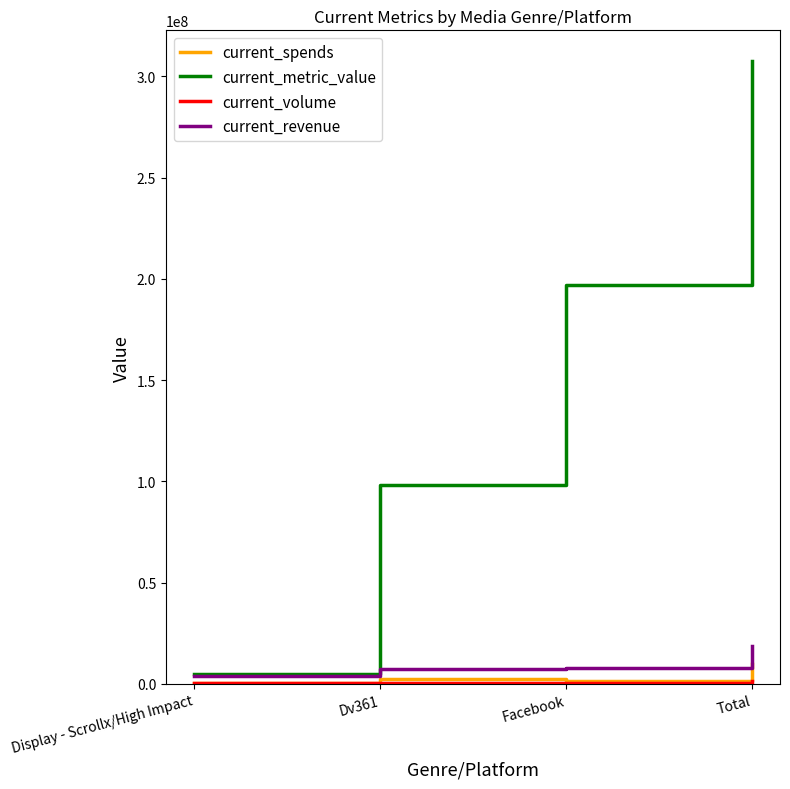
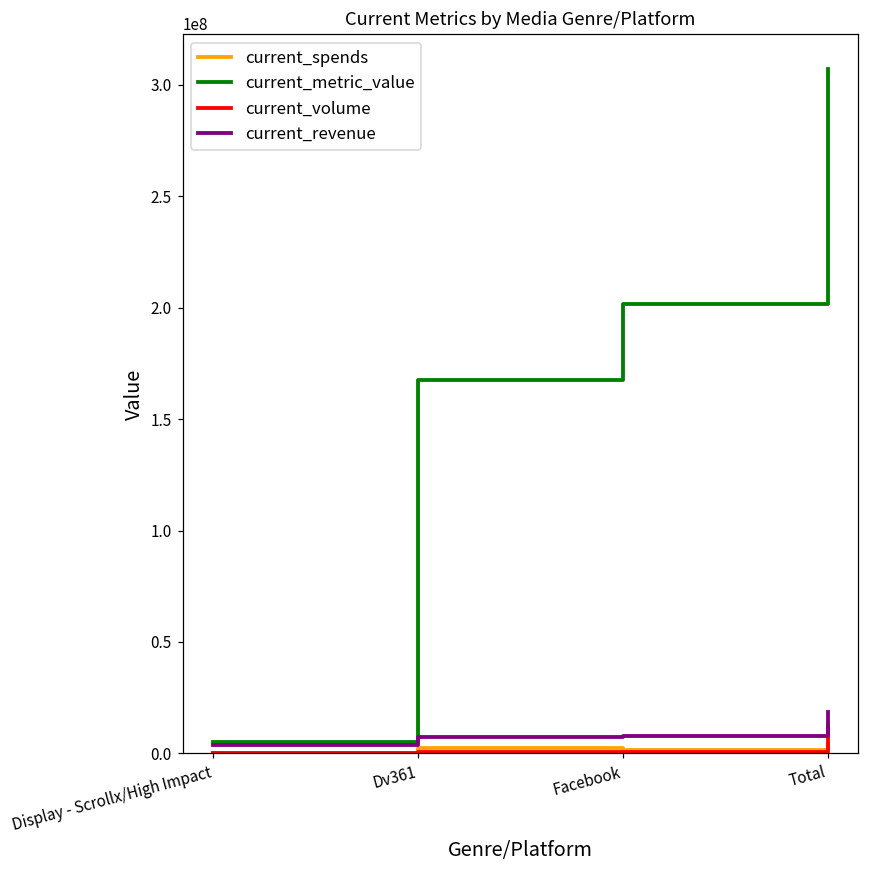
current_metric_value, Dv361: 98000000 -> 167000000
current_metric_value, Facebook: 197000000 -> 202000000
current_spends, Total: 10000000 -> 4000000
current_volume, Total: 1000000 -> 12000000
